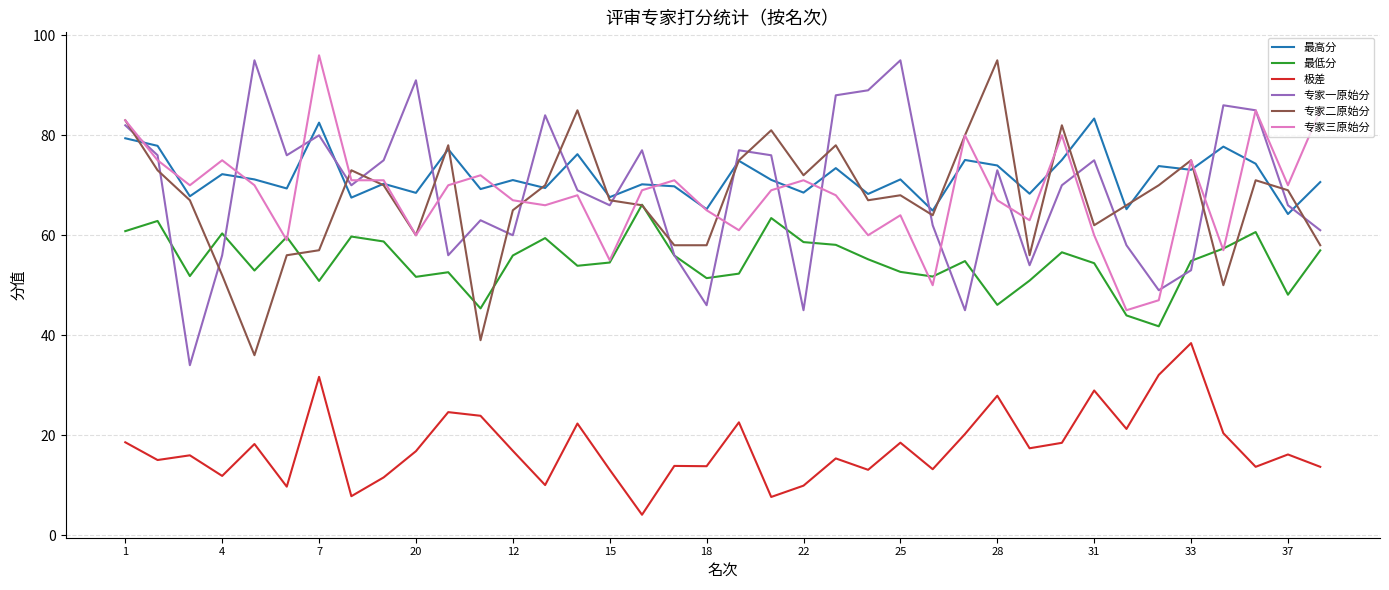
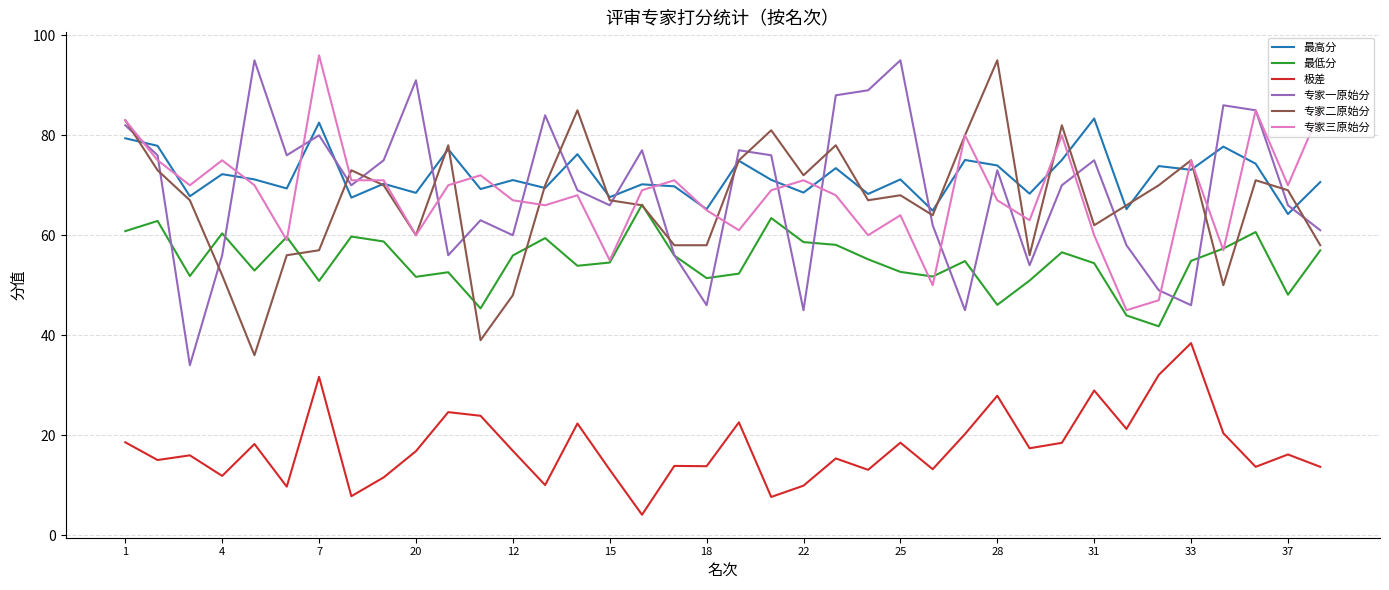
专家二原始分, 12: 65 -> 48
专家一原始分, 33: 53 -> 46
